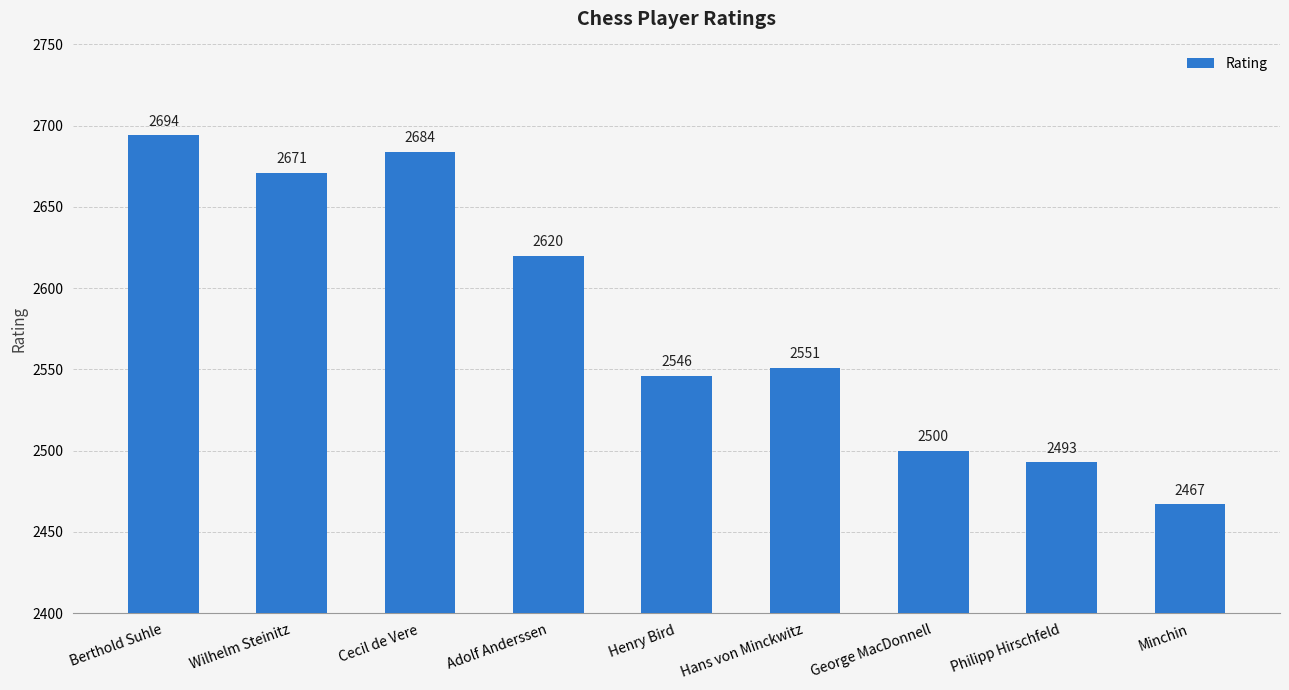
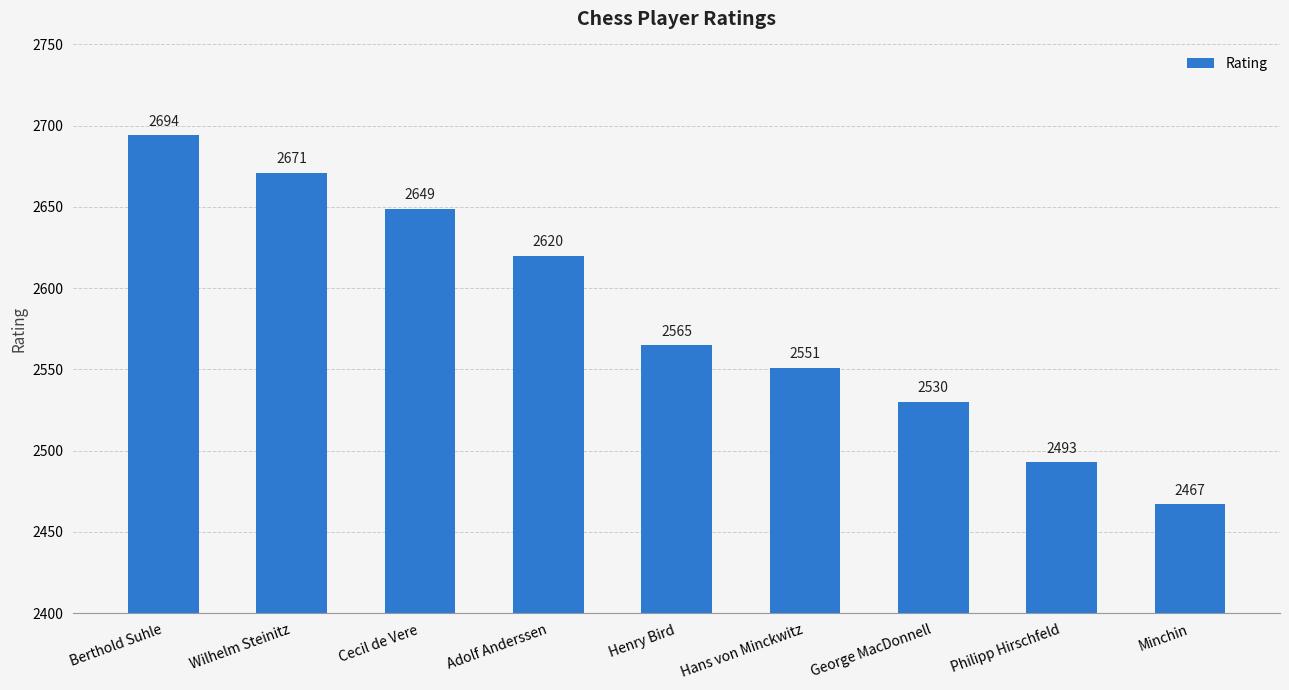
Cecil de Vere: 2684 -> 2649
Henry Bird: 2546 -> 2565
George MacDonnell: 2500 -> 2530
